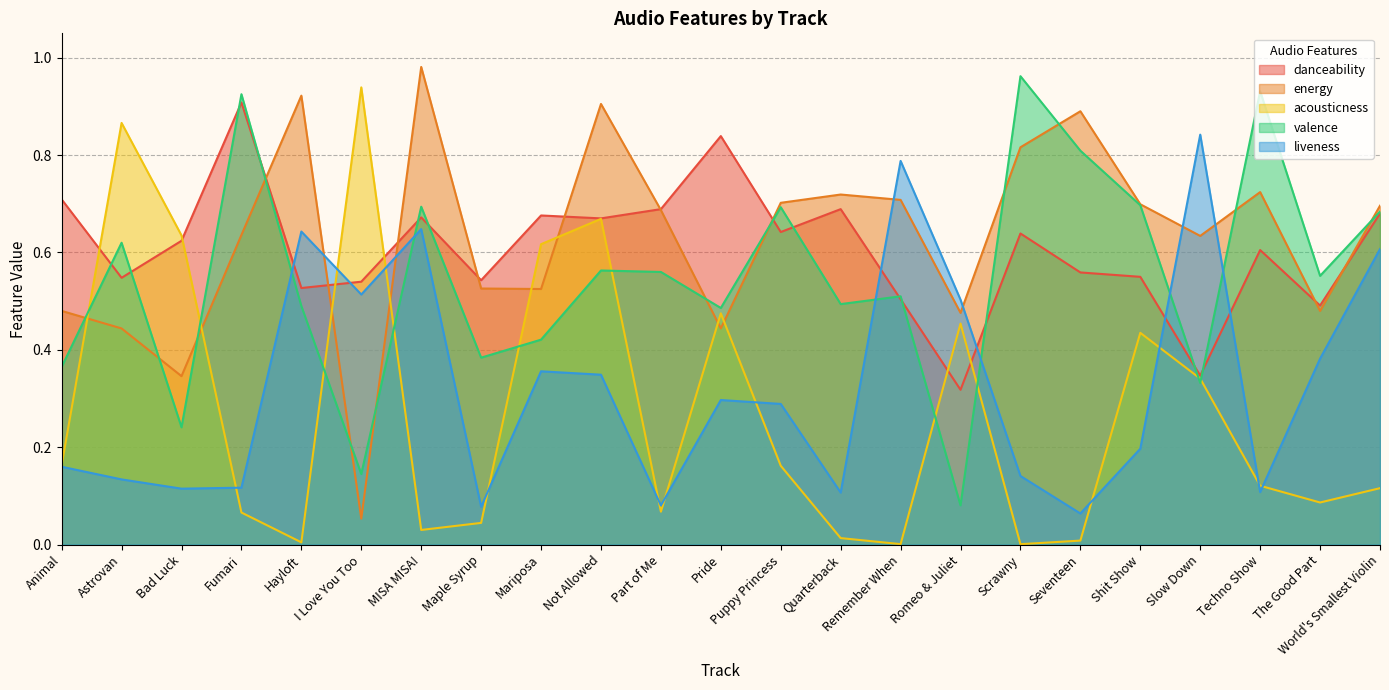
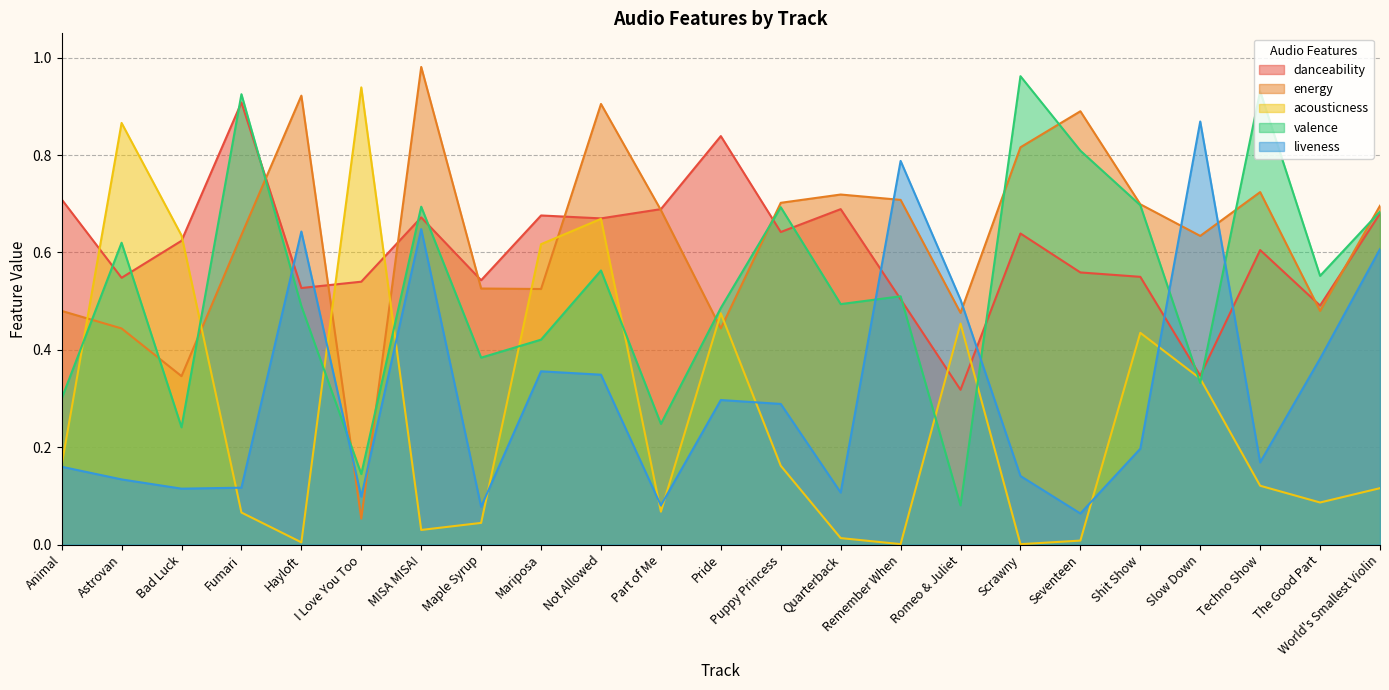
valence, Animal: 0.37 -> 0.30
liveness, I Love You Too: 0.51 -> 0.10
valence, Part of Me: 0.56 -> 0.25
liveness, Slow Down: 0.84 -> 0.87
liveness, Techno Show: 0.11 -> 0.17
